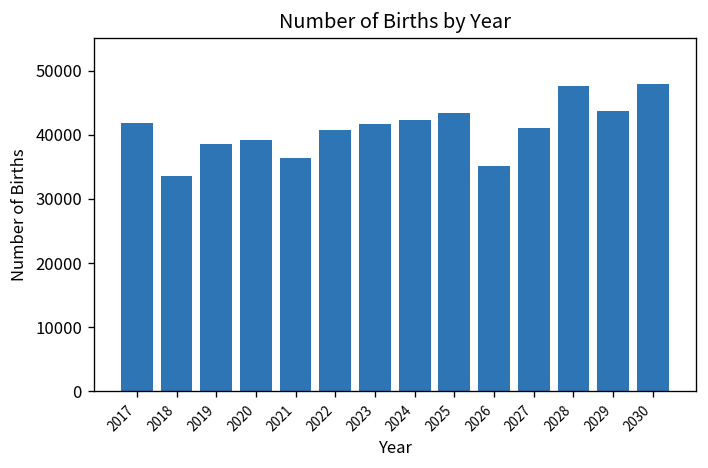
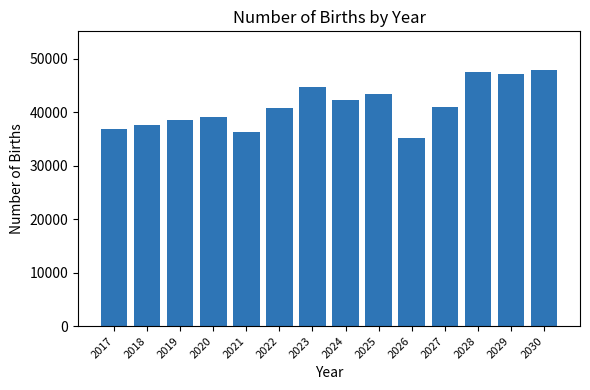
2017: 42000 -> 37000
2018: 34000 -> 38000
2023: 42000 -> 45000
2029: 44000 -> 47000
